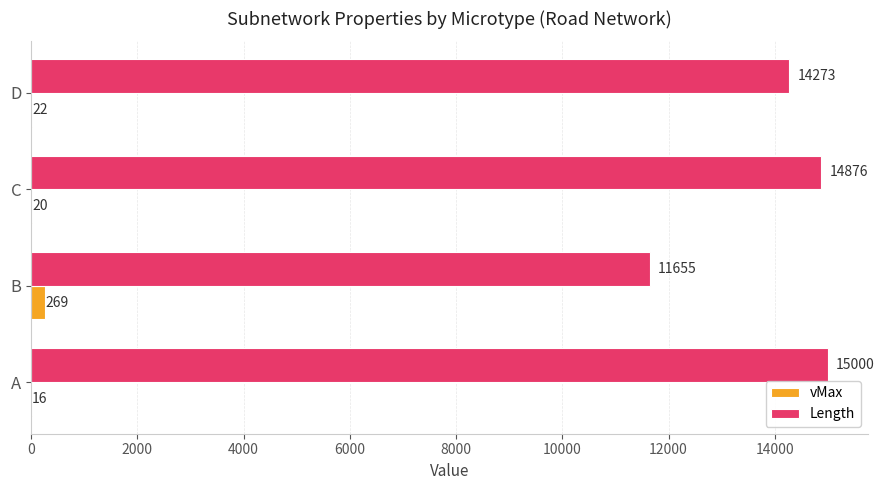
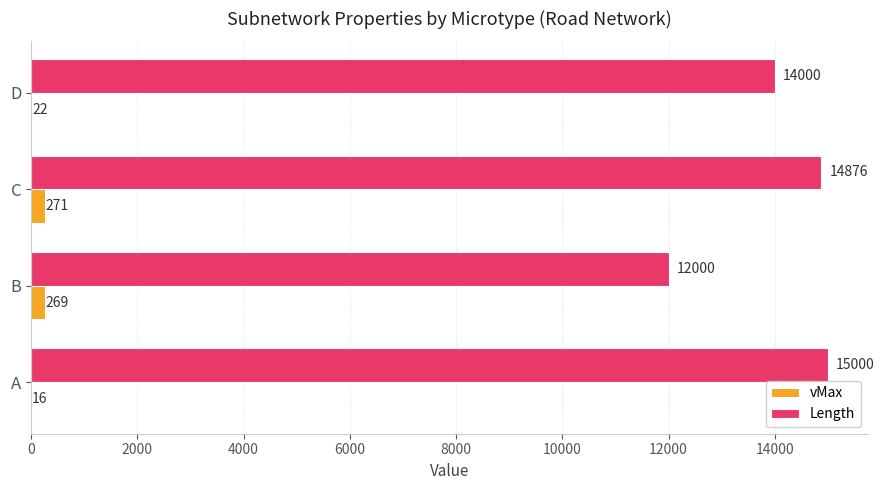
Length, D: 14273 -> 14000
vMax, C: 20 -> 271
Length, B: 11655 -> 12000
